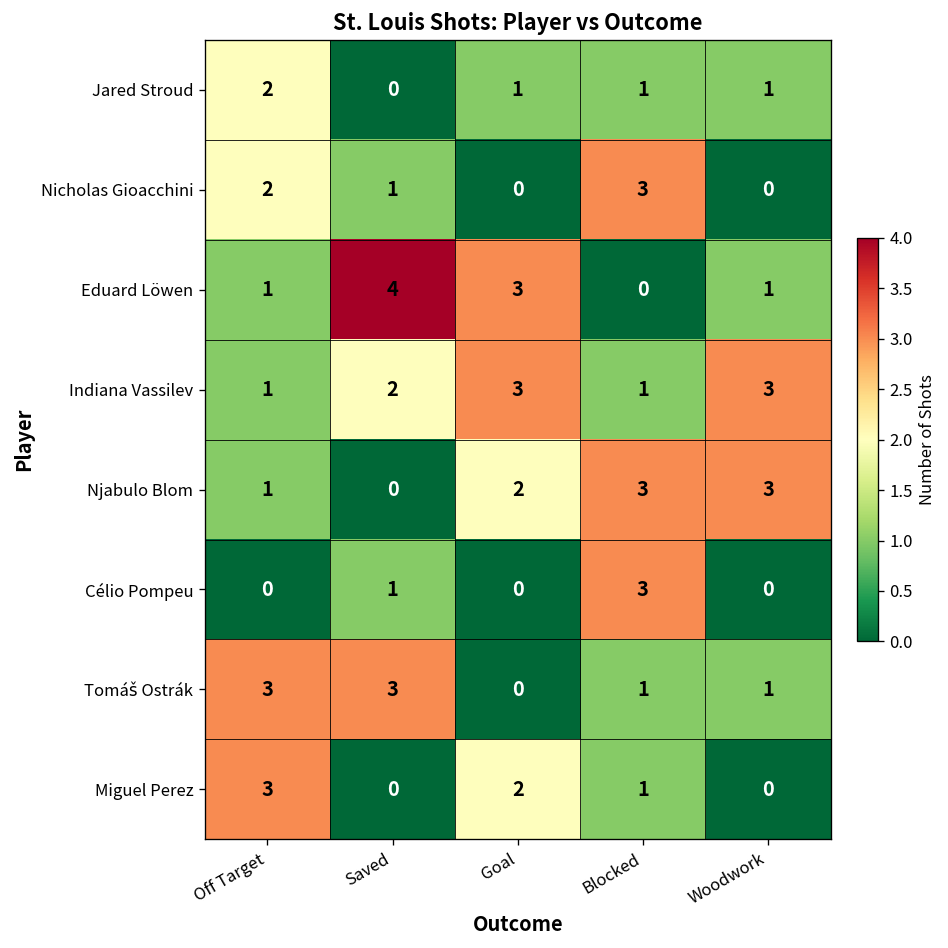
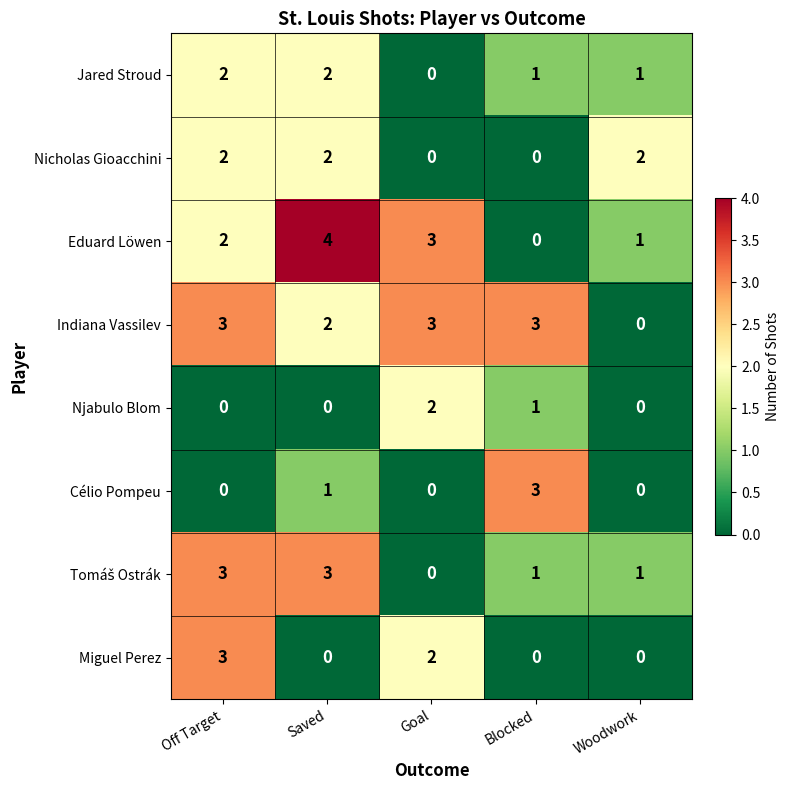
Jared Stroud, Saved: 0 -> 2
Jared Stroud, Goal: 1 -> 0
Nicholas Gioacchini, Saved: 1 -> 2
Nicholas Gioacchini, Blocked: 3 -> 0
Nicholas Gioacchini, Woodwork: 0 -> 2
Eduard Löwen, Off Target: 1 -> 2
Indiana Vassilev, Off Target: 1 -> 3
Indiana Vassilev, Blocked: 1 -> 3
Indiana Vassilev, Woodwork: 3 -> 0
Njabulo Blom, Off Target: 1 -> 0
Njabulo Blom, Blocked: 3 -> 1
Njabulo Blom, Woodwork: 3 -> 0
Miguel Perez, Blocked: 1 -> 0
